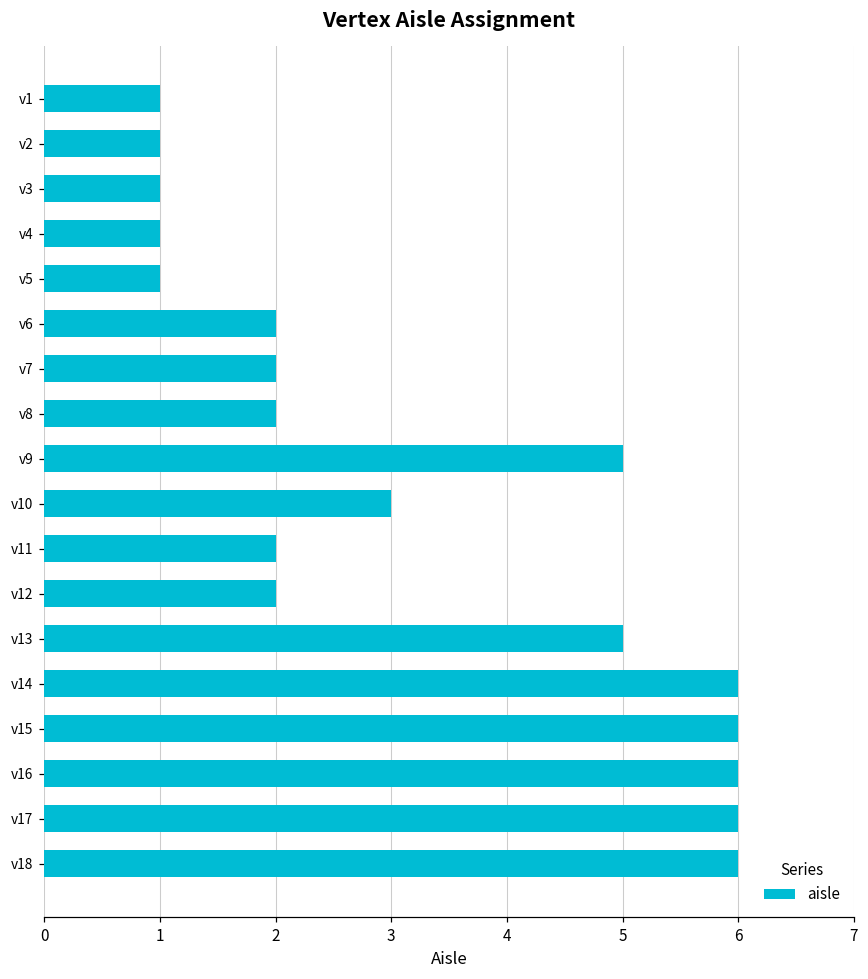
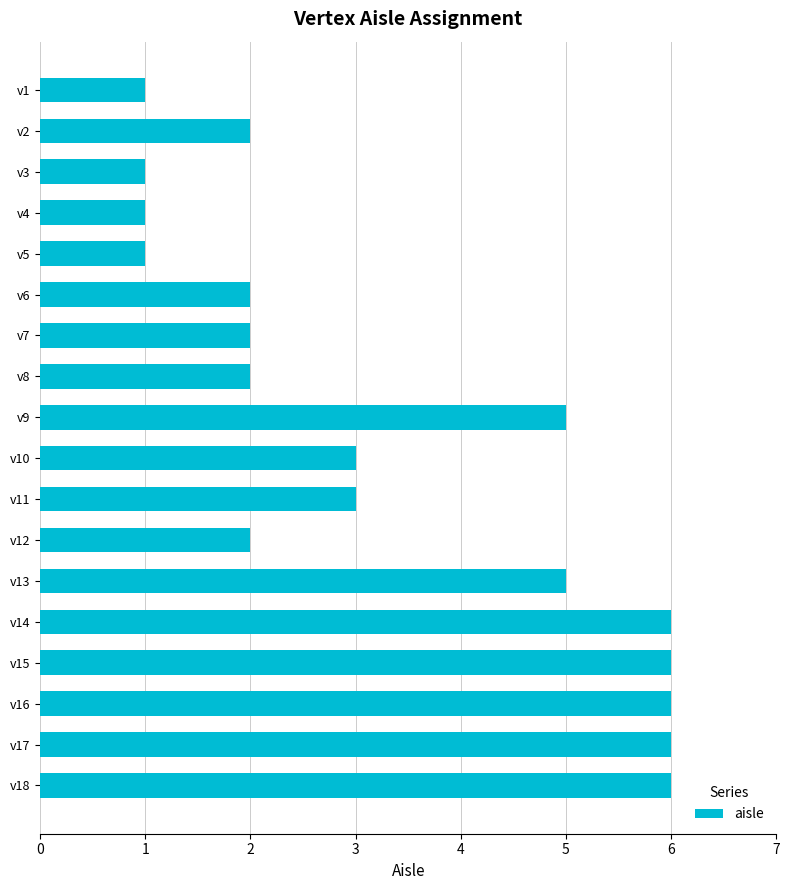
v2: 1 -> 2
v11: 2 -> 3
